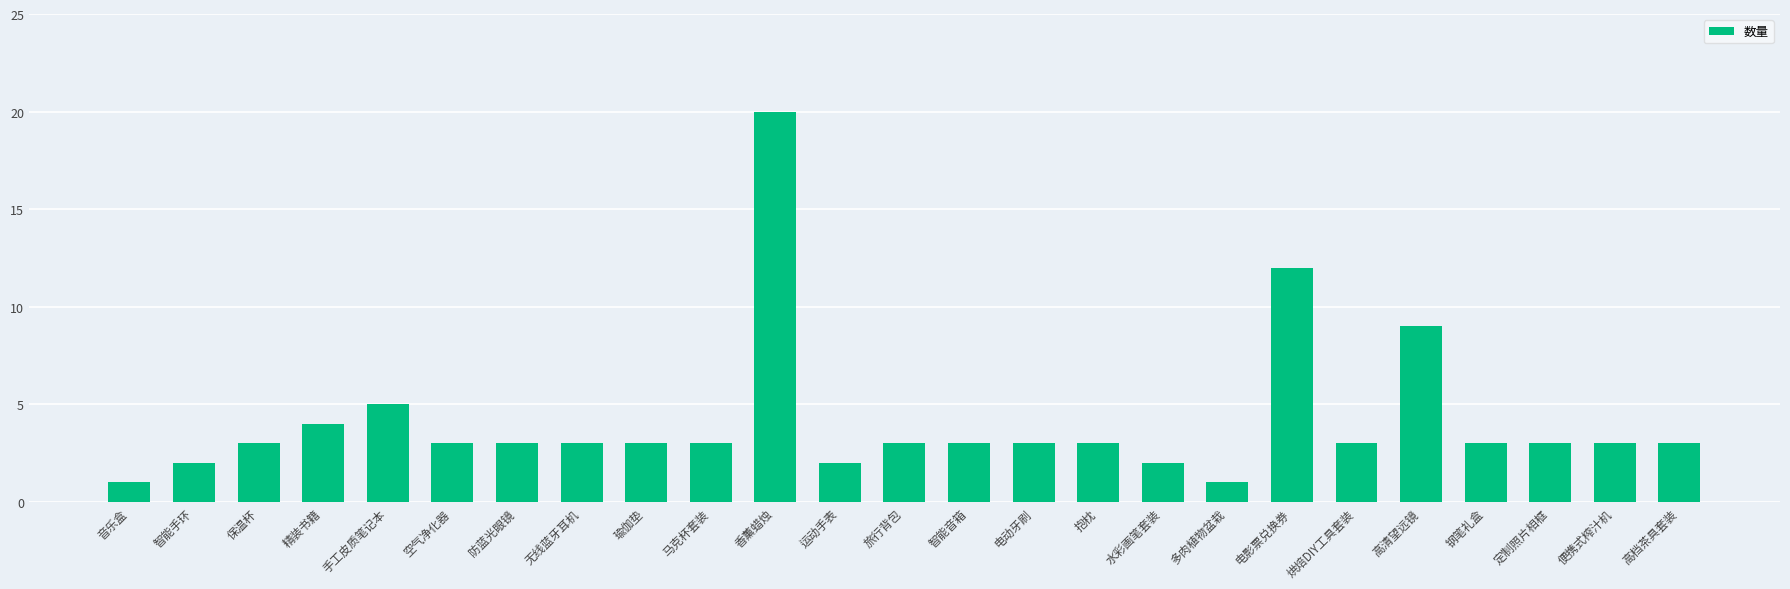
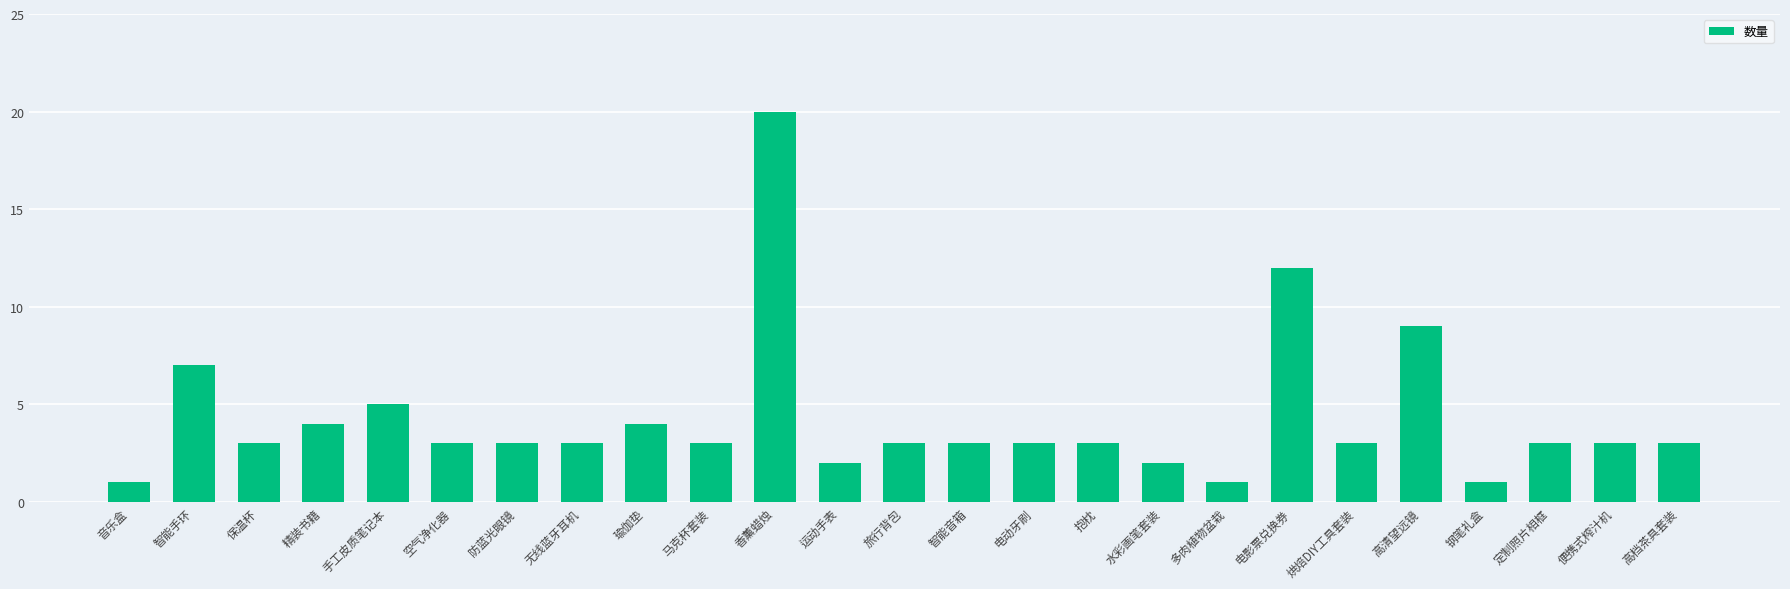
智能手环: 2 -> 7
瑜伽垫: 3 -> 4
钢笔礼盒: 3 -> 1
